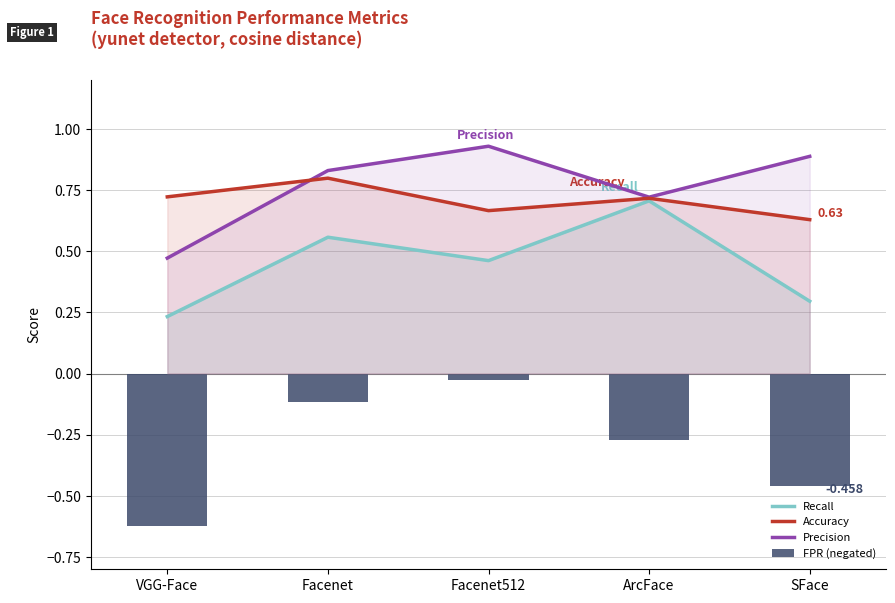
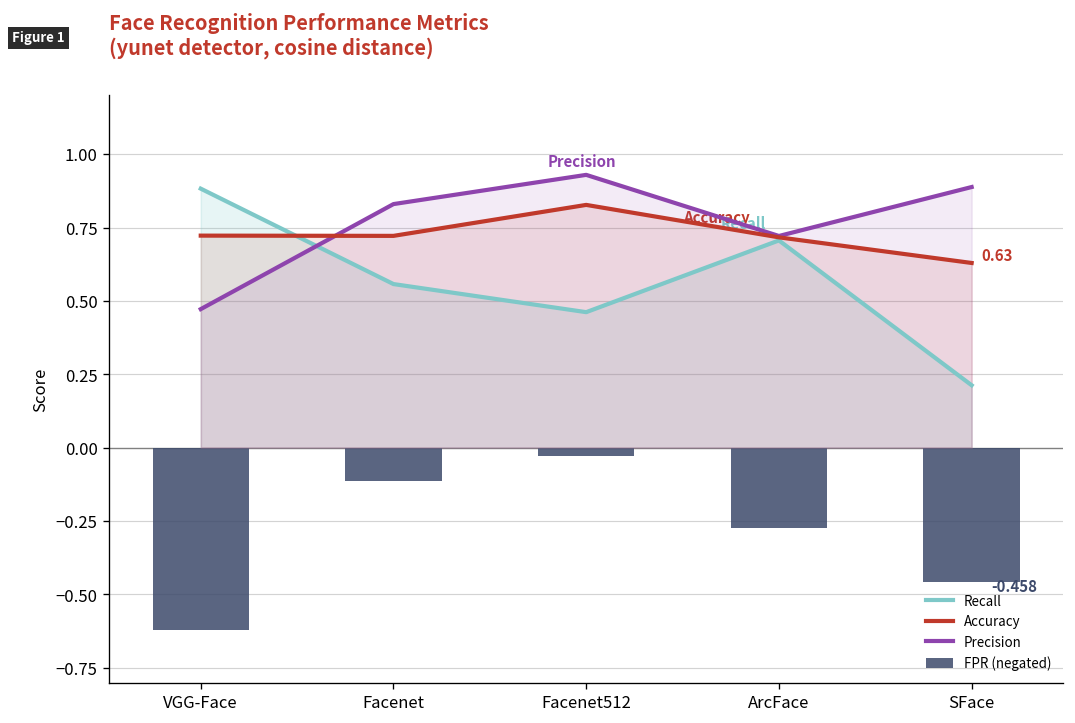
Recall, VGG-Face: 0.23 -> 0.88
Accuracy, Facenet: 0.80 -> 0.72
Accuracy, Facenet512: 0.67 -> 0.83
Recall, SFace: 0.30 -> 0.21
